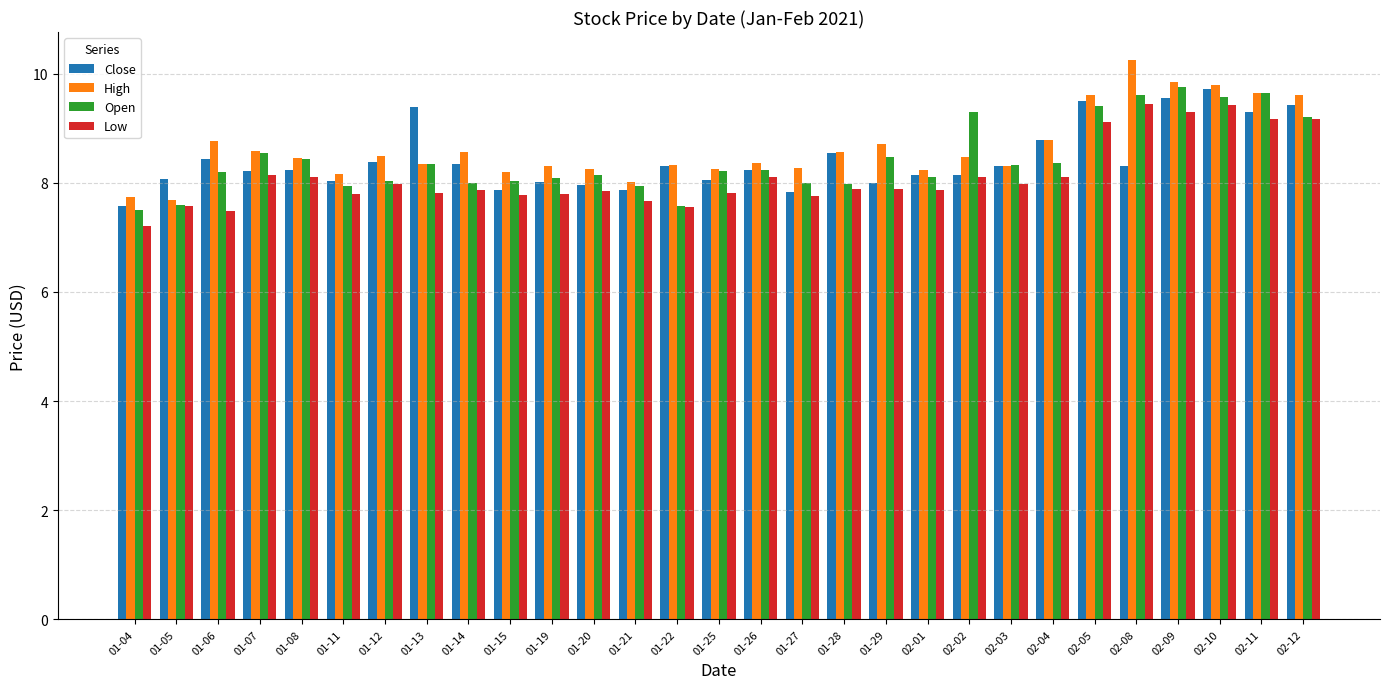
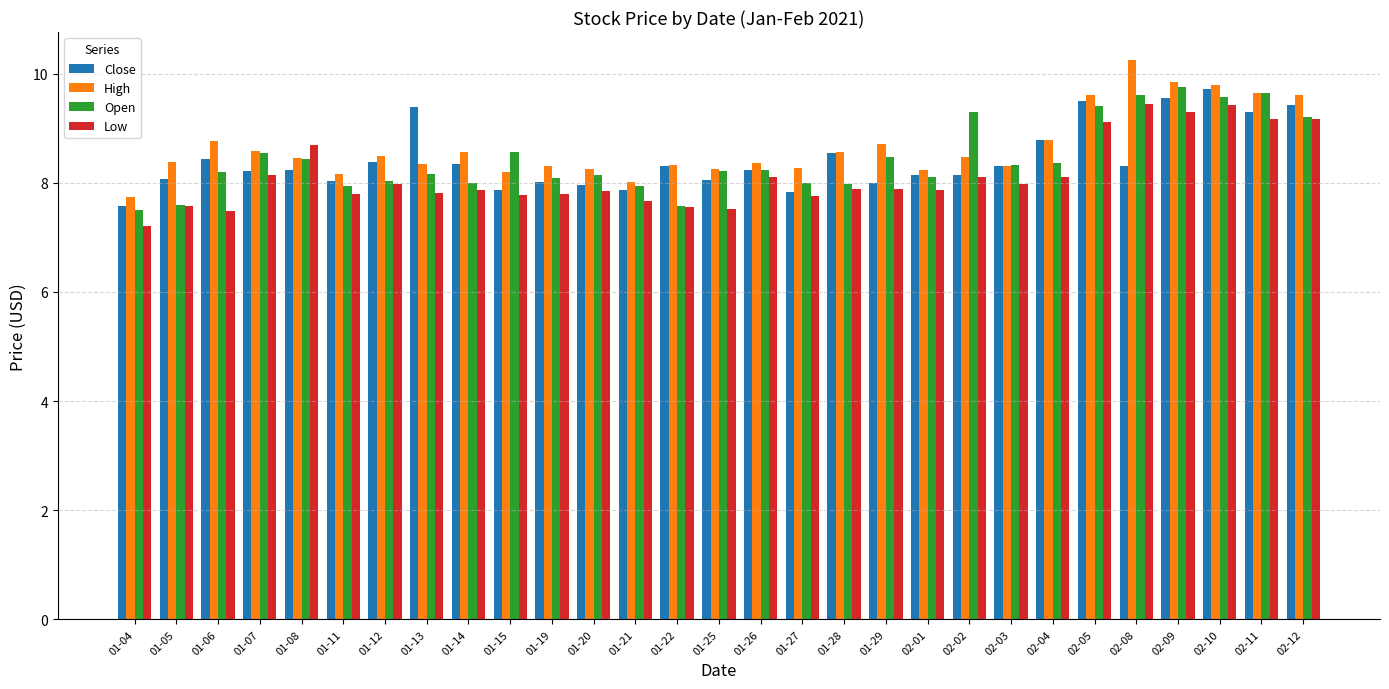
High, 01-05: 7.7 -> 8.4
Low, 01-08: 8.1 -> 8.7
Open, 01-13: 8.4 -> 8.2
Open, 01-15: 8.0 -> 8.6
Low, 01-25: 7.8 -> 7.5
